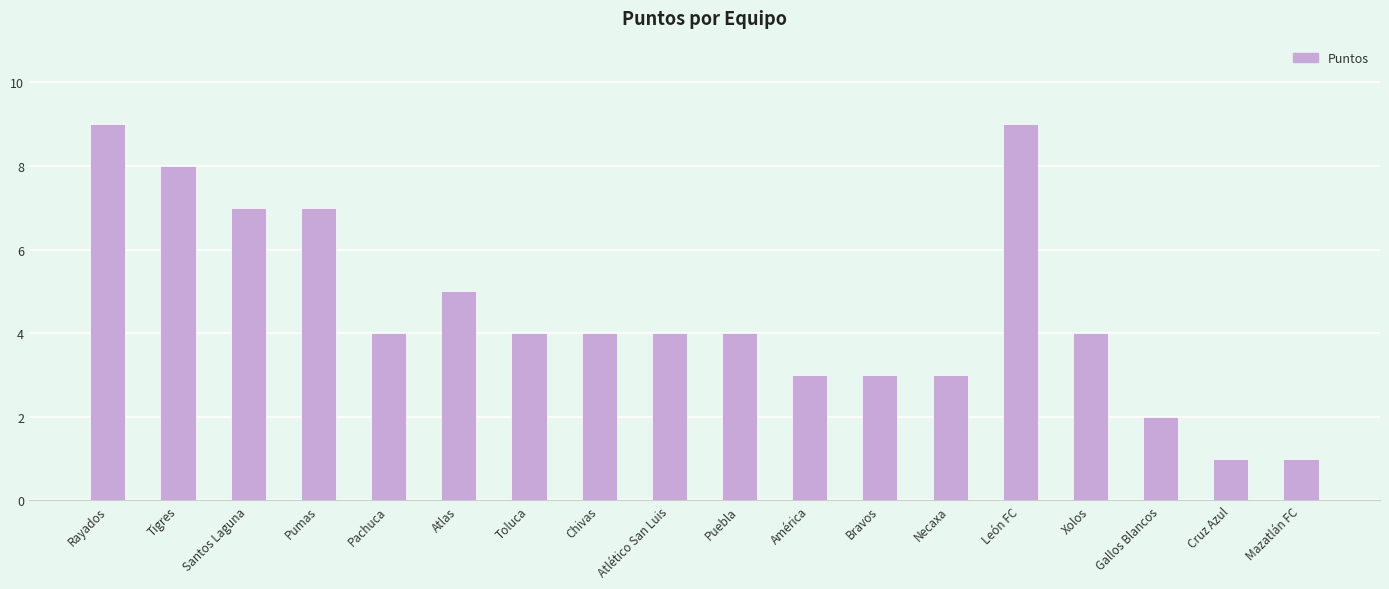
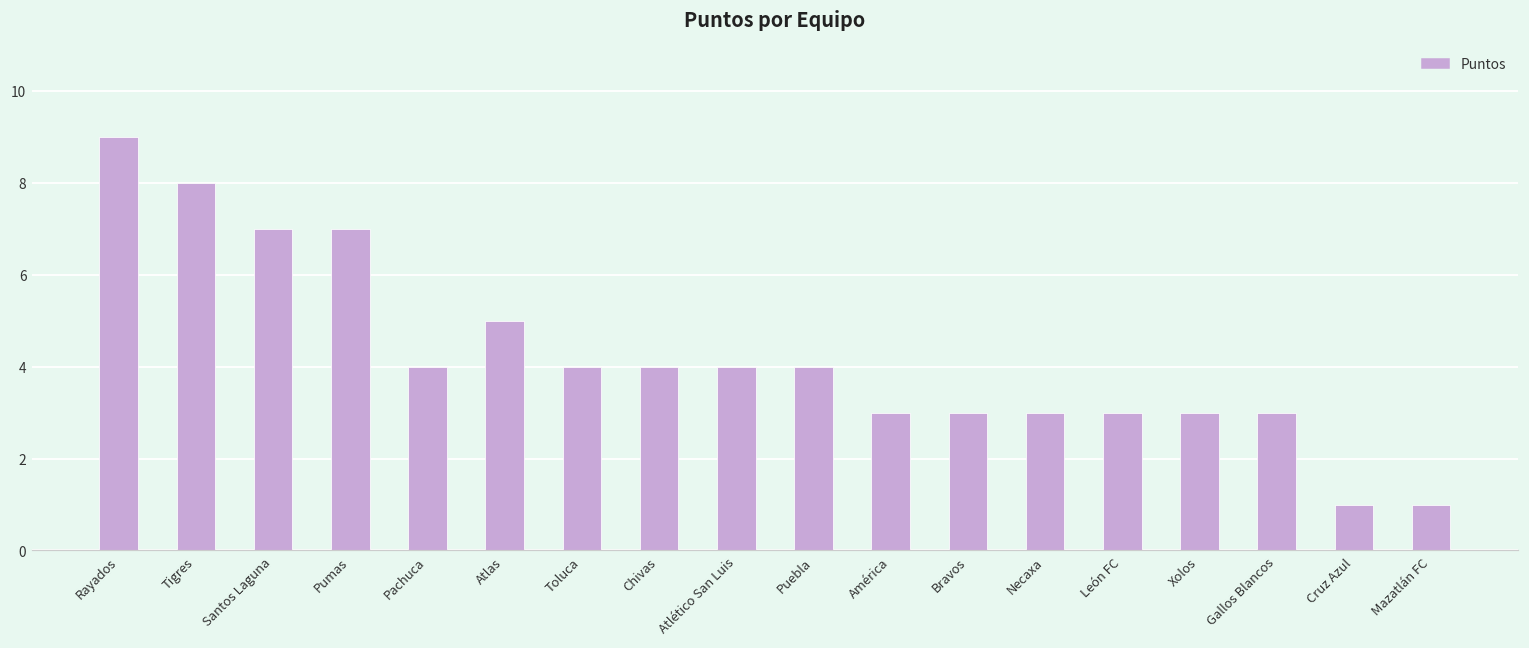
León FC: 9 -> 3
Xolos: 4 -> 3
Gallos Blancos: 2 -> 3
